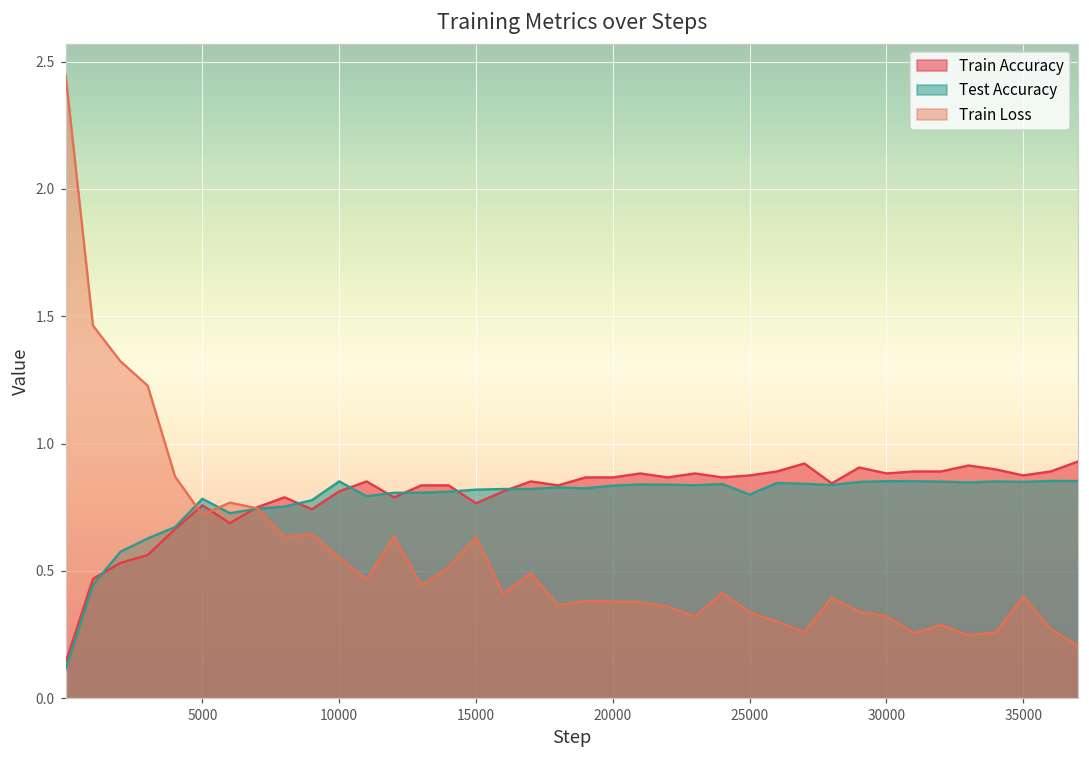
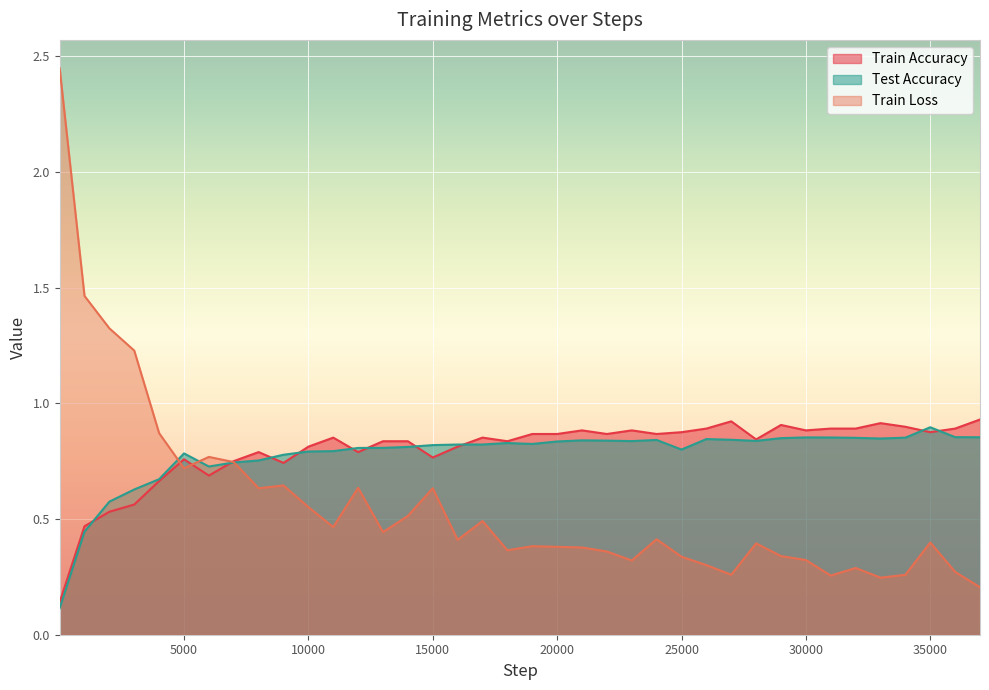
Test Accuracy, 10000: 0.85 -> 0.79
Test Accuracy, 35000: 0.85 -> 0.90
